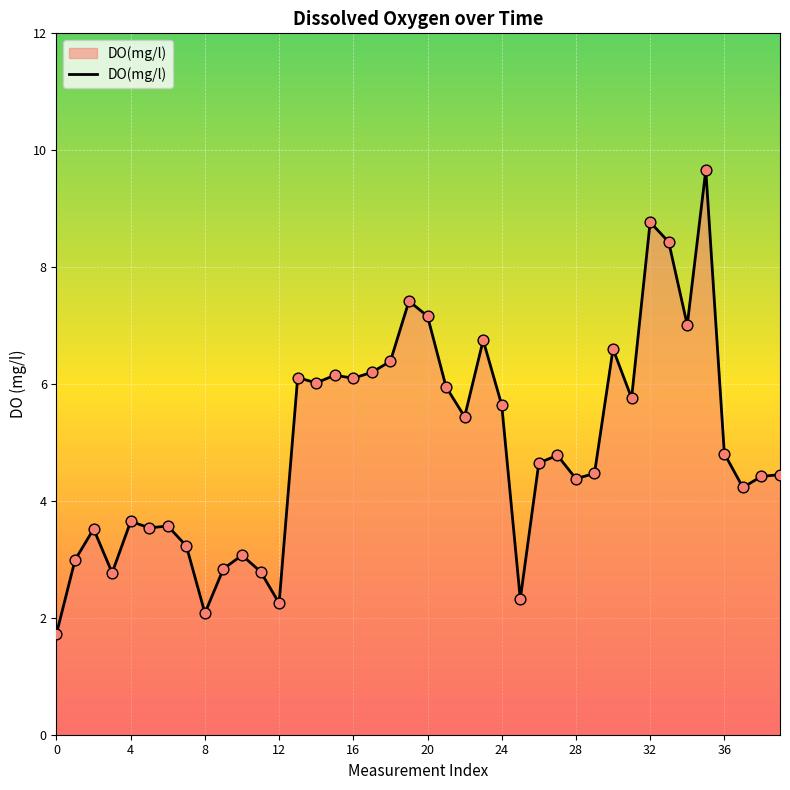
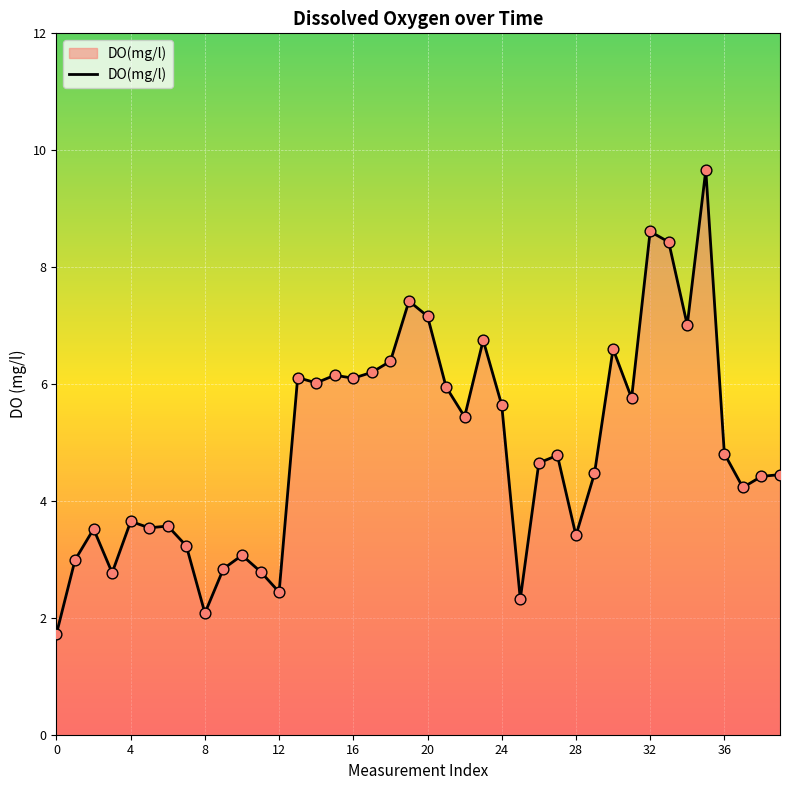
12: 2.3 -> 2.4
28: 4.4 -> 3.4
32: 8.8 -> 8.6
